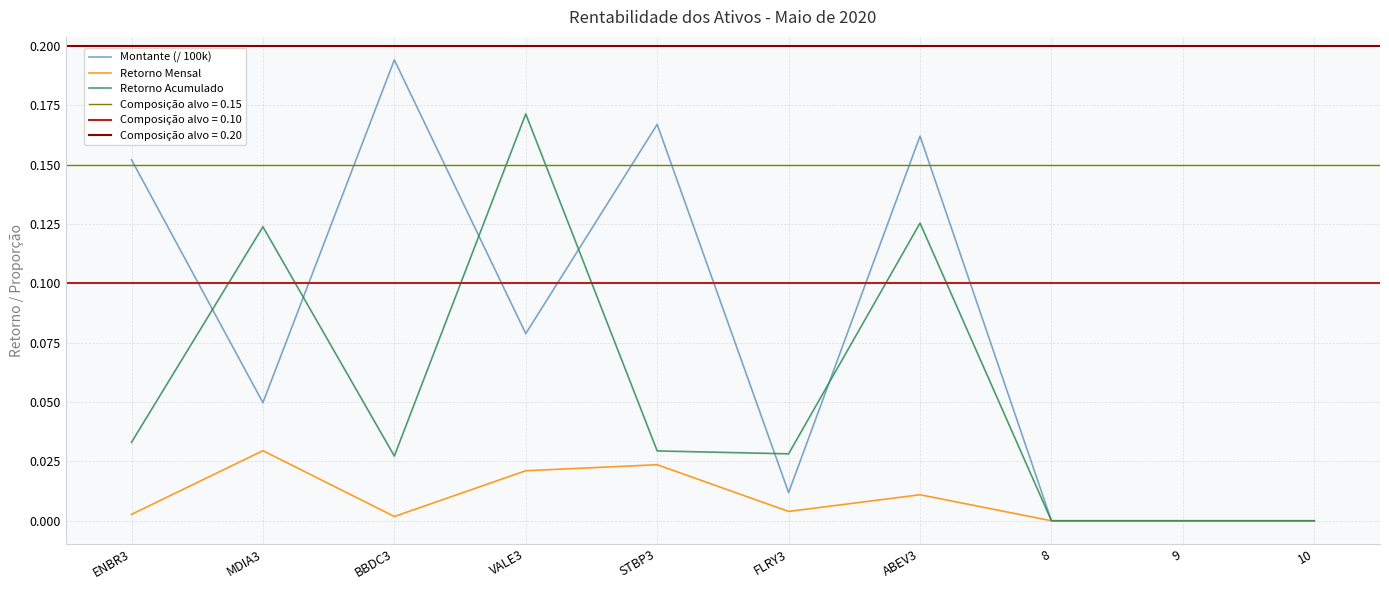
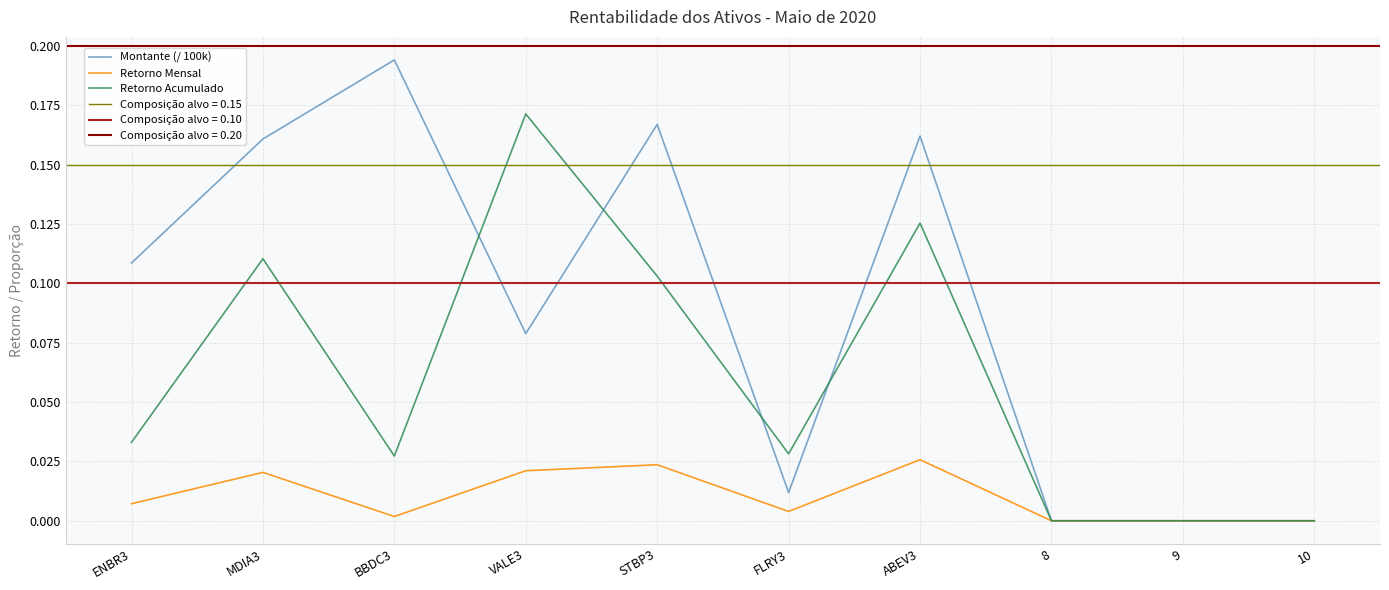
Montante (/ 100k), ENBR3: 0.152 -> 0.109
Retorno Mensal, ENBR3: 0.003 -> 0.007
Montante (/ 100k), MDIA3: 0.050 -> 0.161
Retorno Mensal, MDIA3: 0.030 -> 0.020
Retorno Acumulado, MDIA3: 0.124 -> 0.110
Retorno Acumulado, STBP3: 0.029 -> 0.103
Retorno Mensal, ABEV3: 0.011 -> 0.026
